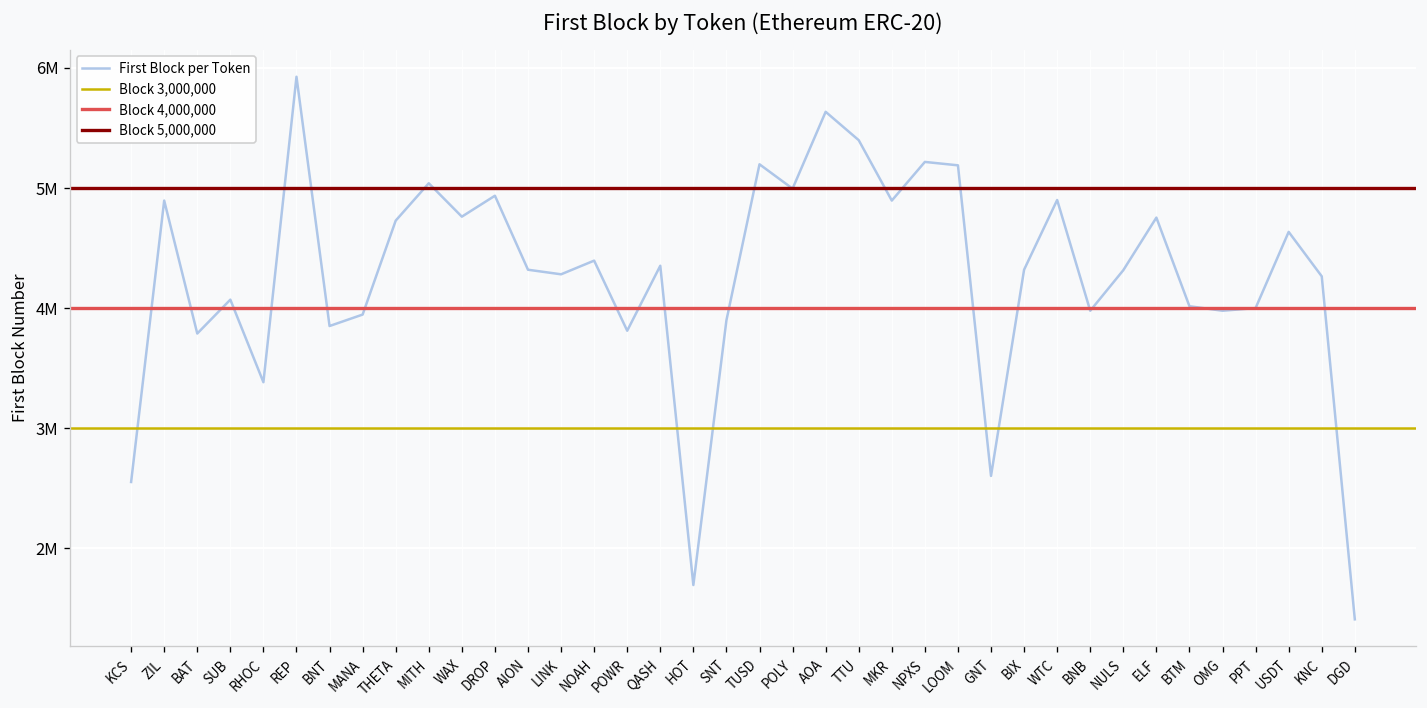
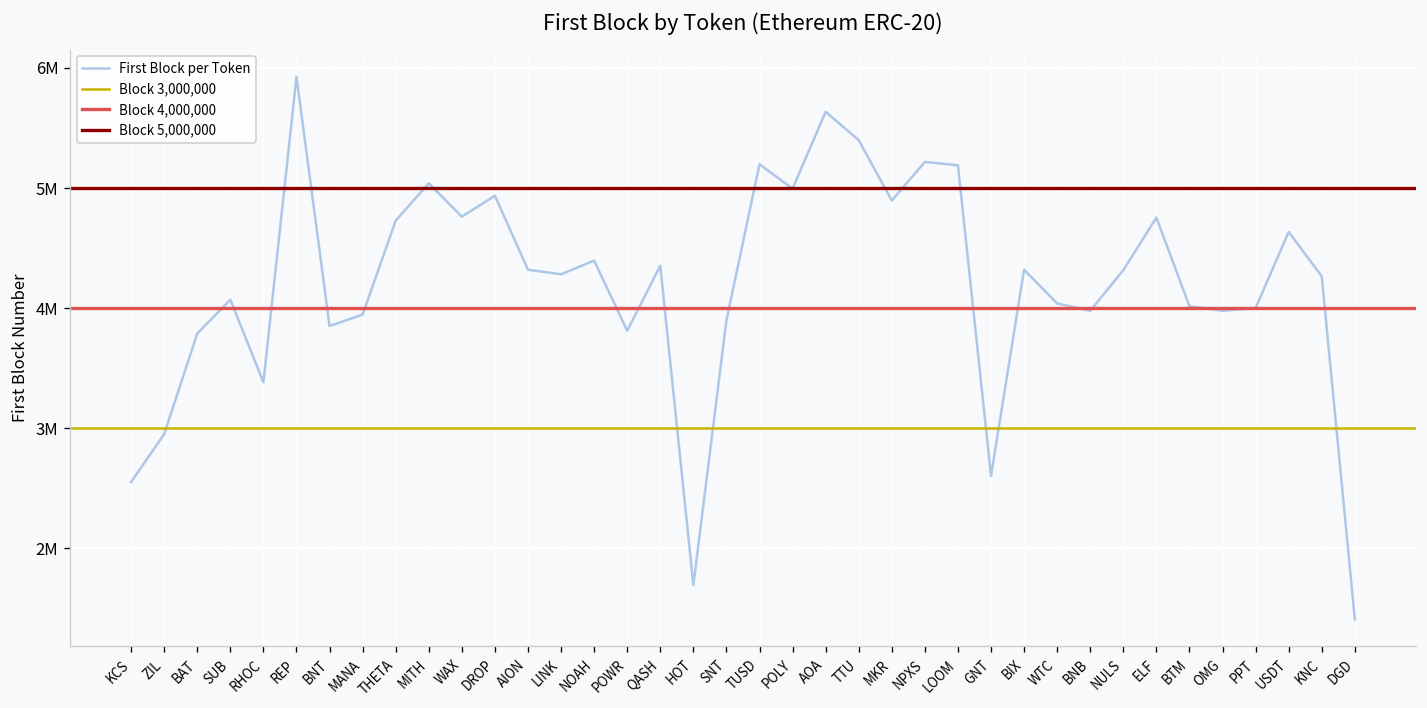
ZIL: 4900000 -> 2950000
WTC: 4900000 -> 4040000
